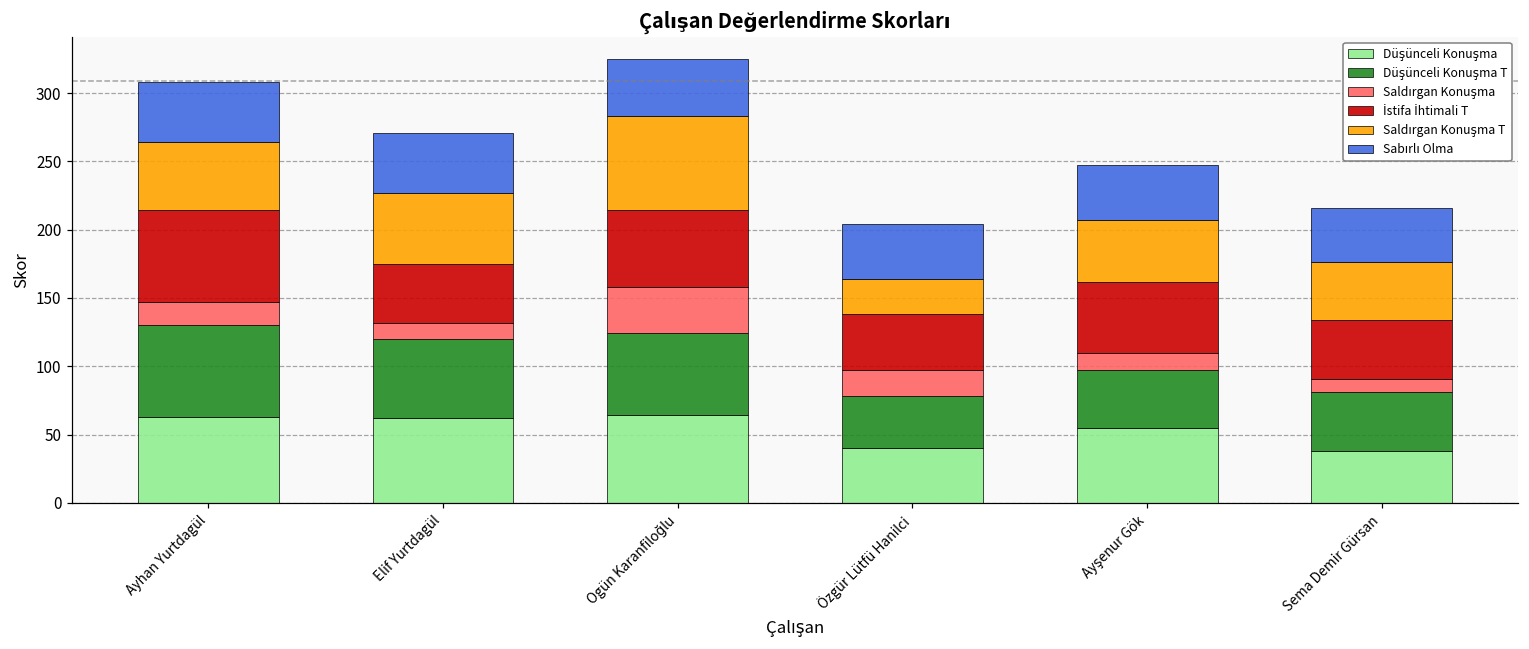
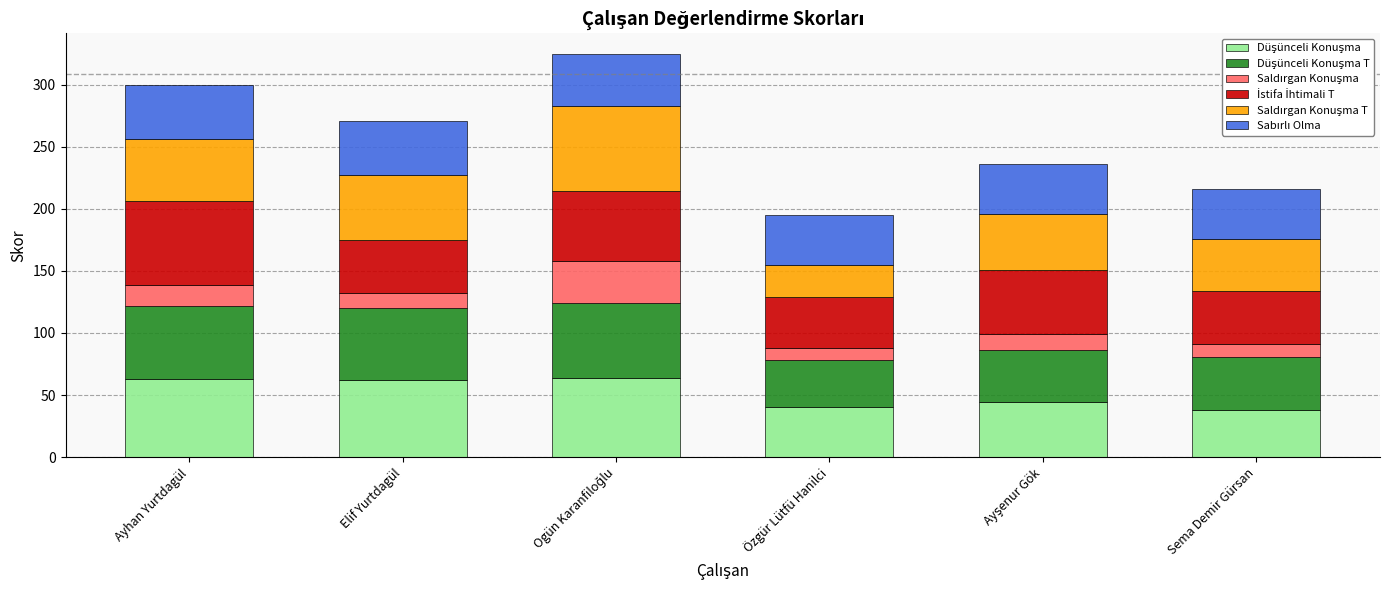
Düşünceli Konuşma T, Ayhan Yurtdagül: 67 -> 59
Saldırgan Konuşma, Özgür Lütfü Hanilci: 19 -> 10
Düşünceli Konuşma, Ayşenur Gök: 55 -> 44
